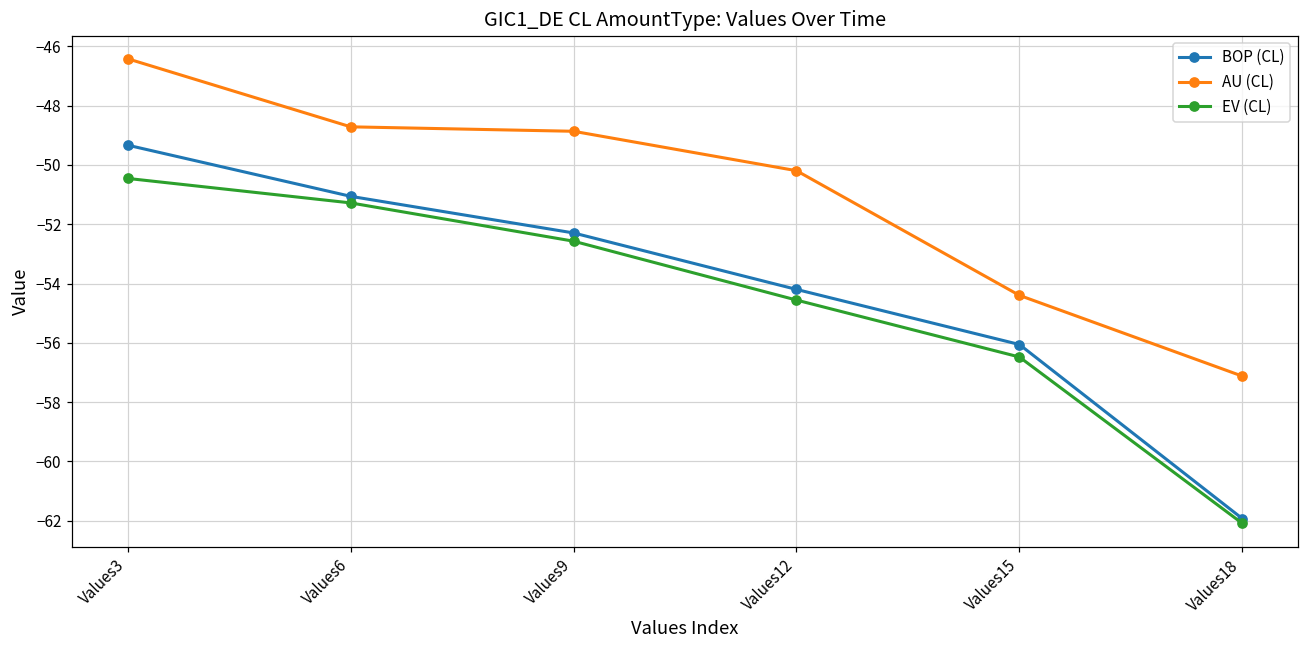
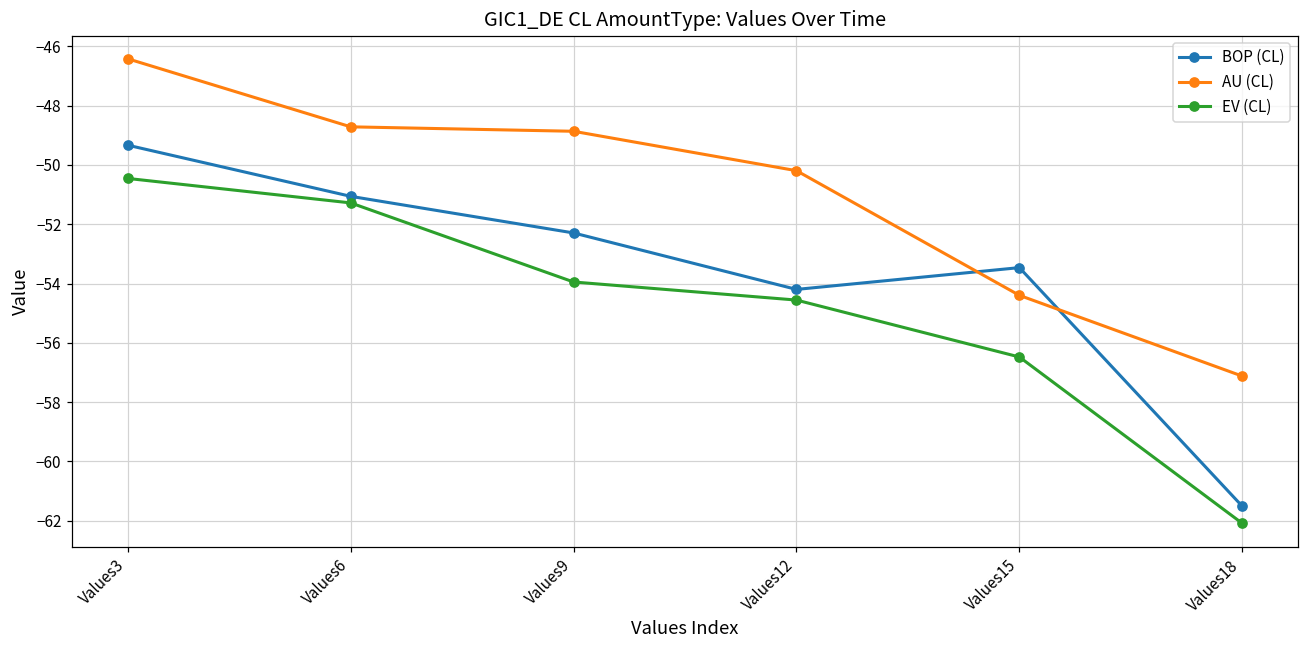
EV (CL), Values9: -52.6 -> -53.9
BOP (CL), Values15: -56.1 -> -53.5
BOP (CL), Values18: -61.9 -> -61.5
